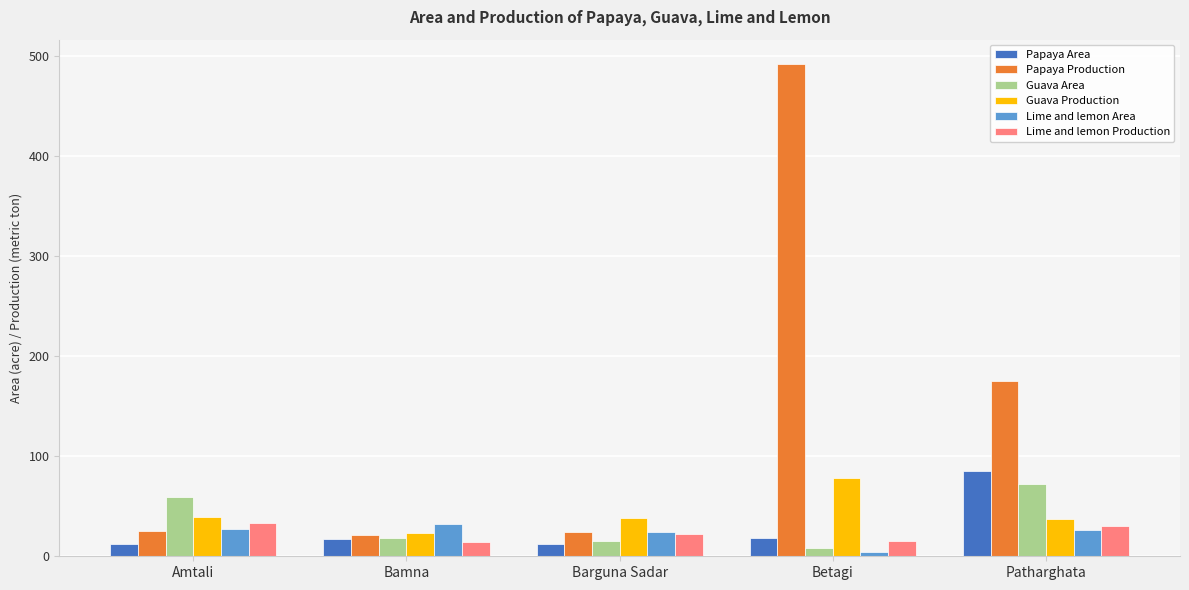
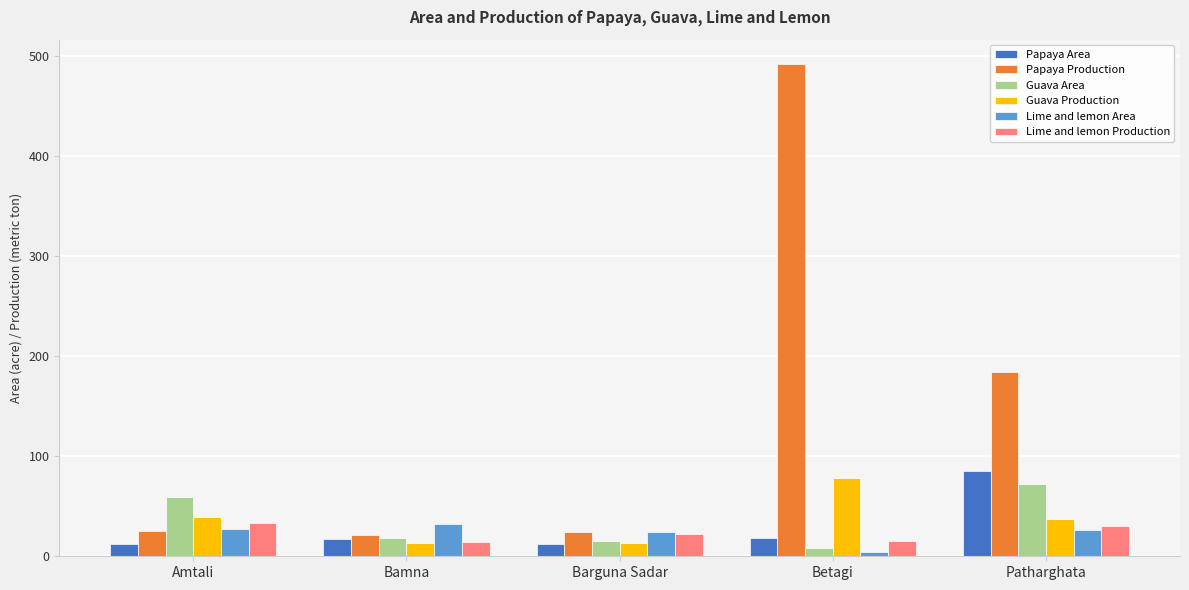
Guava Production, Bamna: 20 -> 10
Guava Production, Barguna Sadar: 40 -> 10
Papaya Production, Patharghata: 175 -> 184
